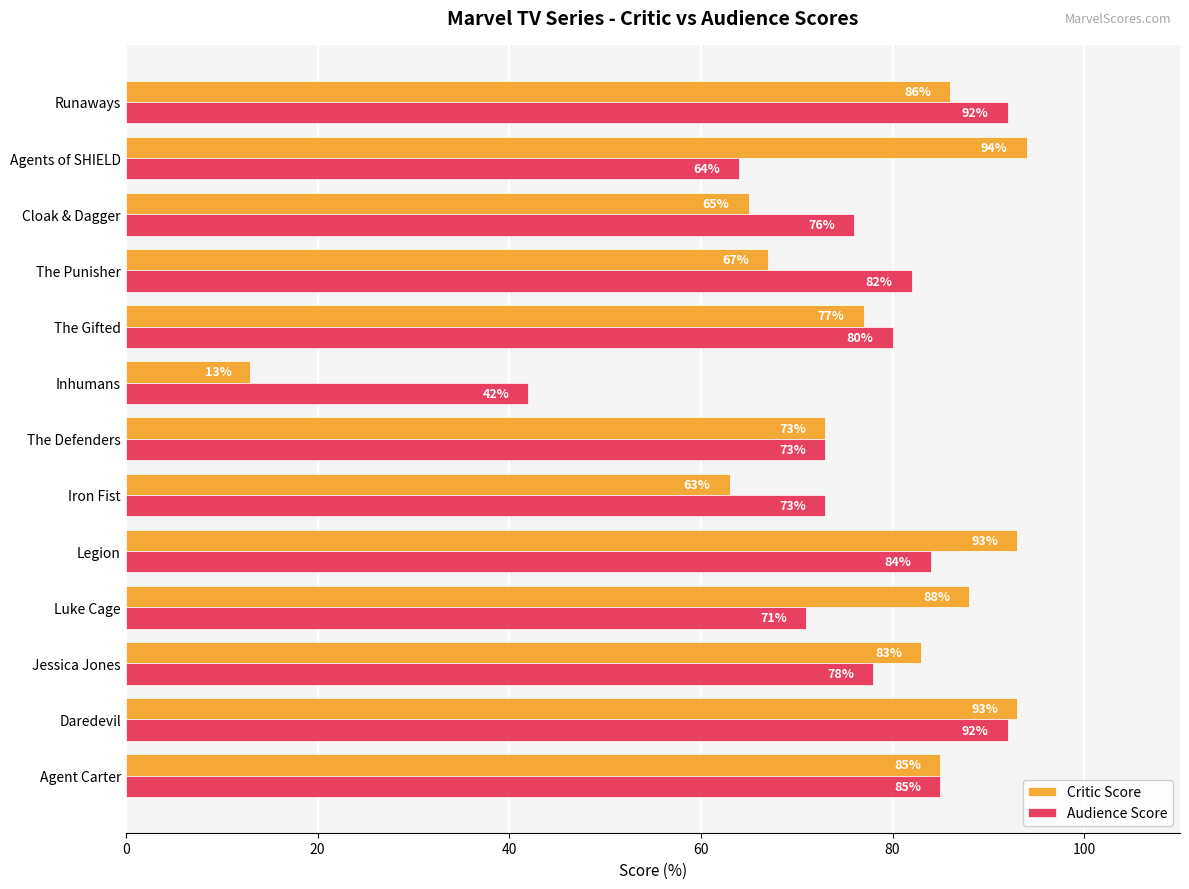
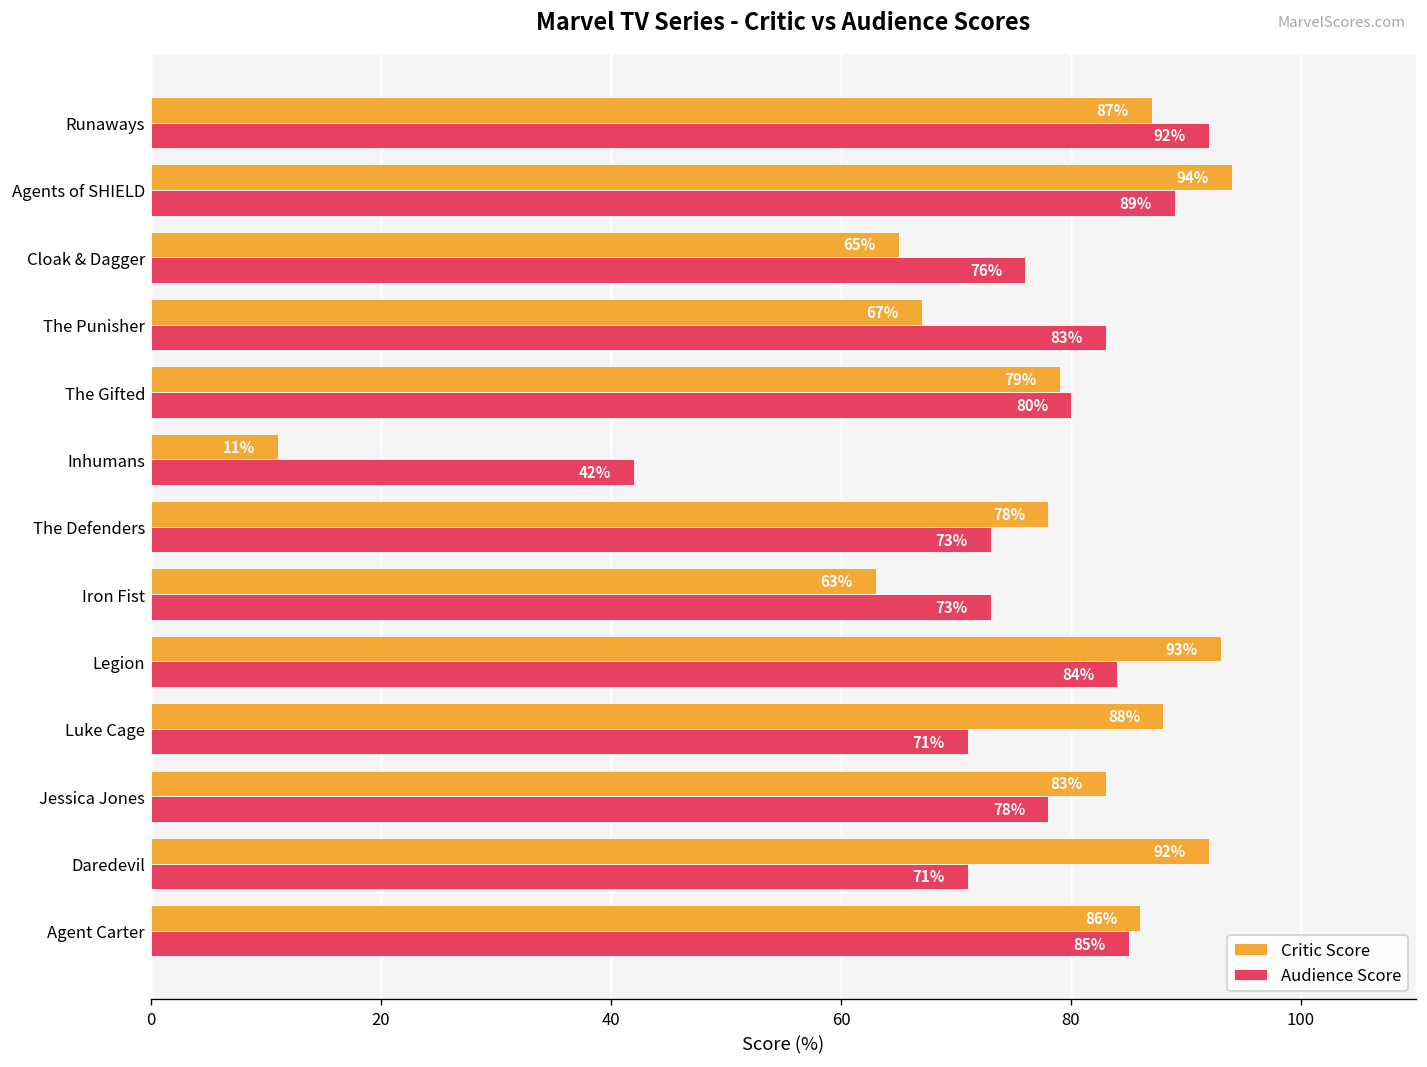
Critic Score, Runaways: 86% -> 87%
Audience Score, Agents of SHIELD: 64% -> 89%
Audience Score, The Punisher: 82% -> 83%
Critic Score, The Gifted: 77% -> 79%
Critic Score, Inhumans: 13% -> 11%
Critic Score, The Defenders: 73% -> 78%
Critic Score, Daredevil: 93% -> 92%
Audience Score, Daredevil: 92% -> 71%
Critic Score, Agent Carter: 85% -> 86%
